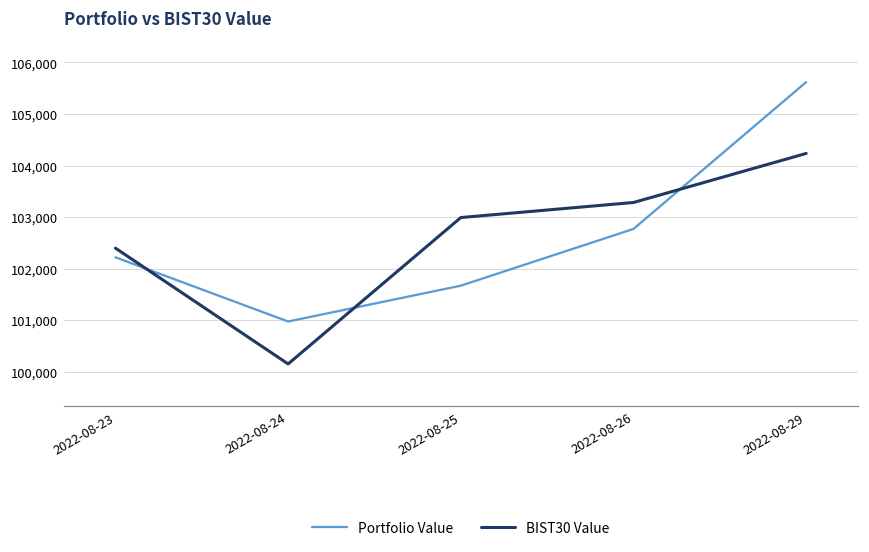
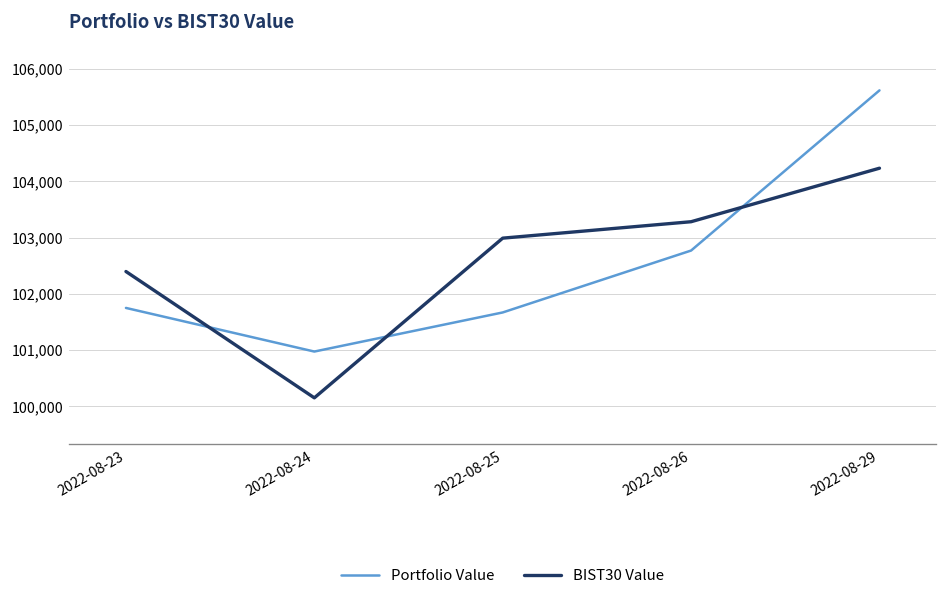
Portfolio Value, 2022-08-23: 102,200 -> 101,700
